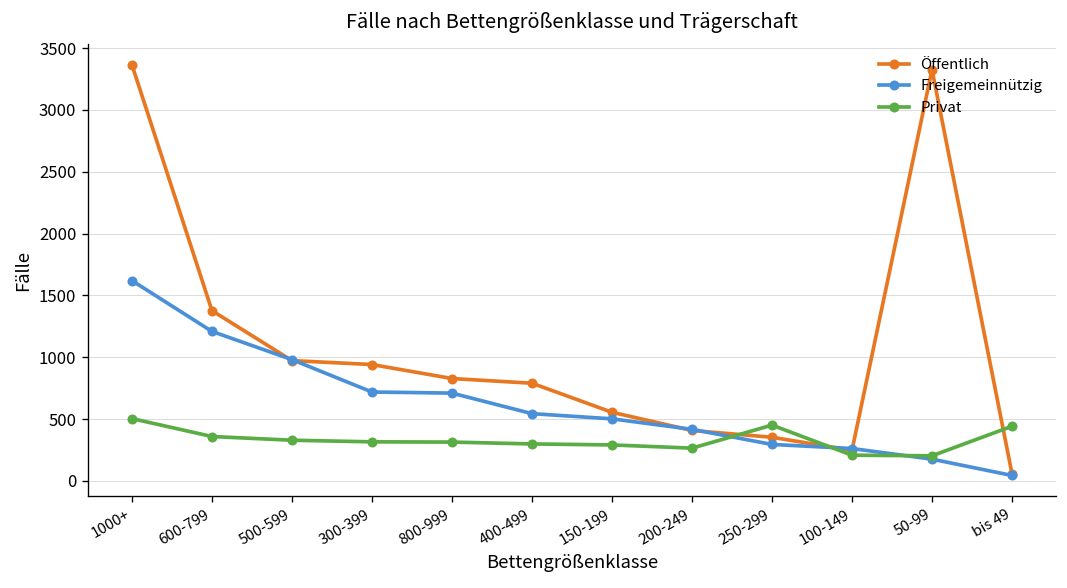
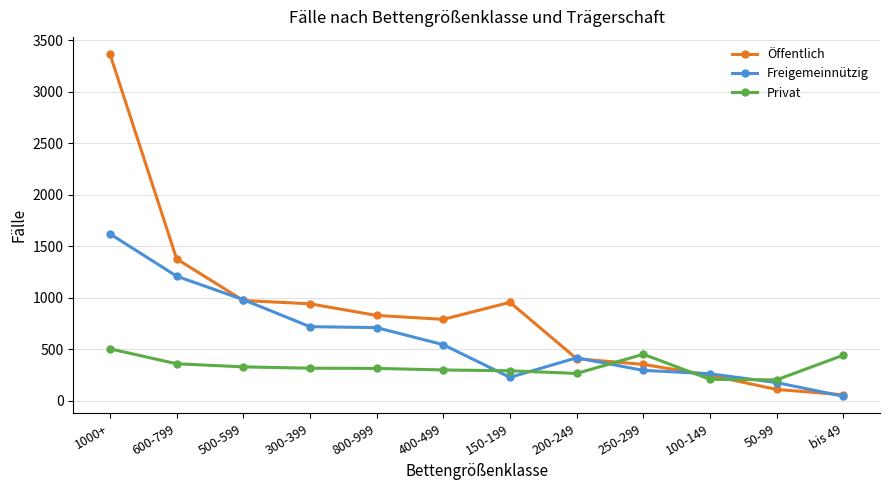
Öffentlich, 150-199: 560 -> 960
Freigemeinnützig, 150-199: 500 -> 230
Öffentlich, 50-99: 3330 -> 110
